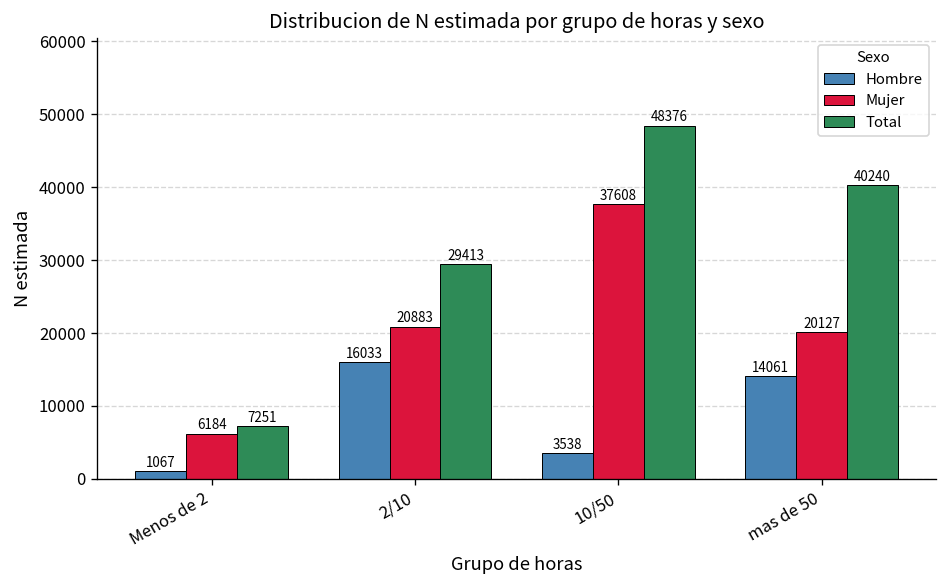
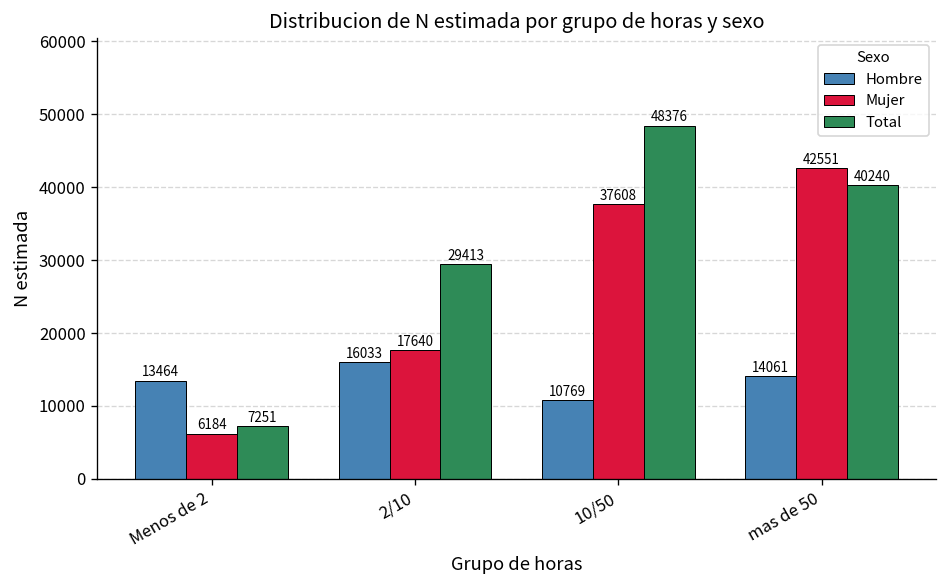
Hombre, Menos de 2: 1067 -> 13464
Mujer, 2/10: 20883 -> 17640
Hombre, 10/50: 3538 -> 10769
Mujer, mas de 50: 20127 -> 42551
